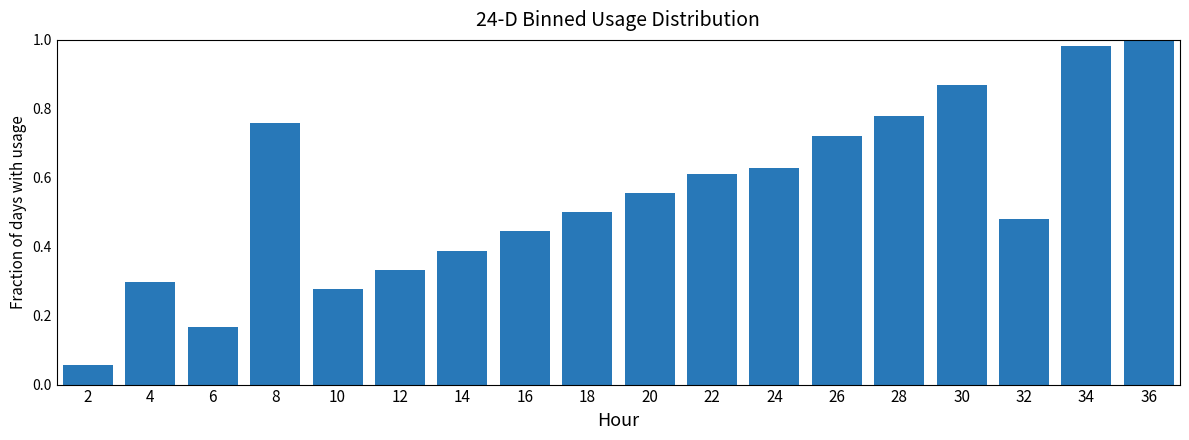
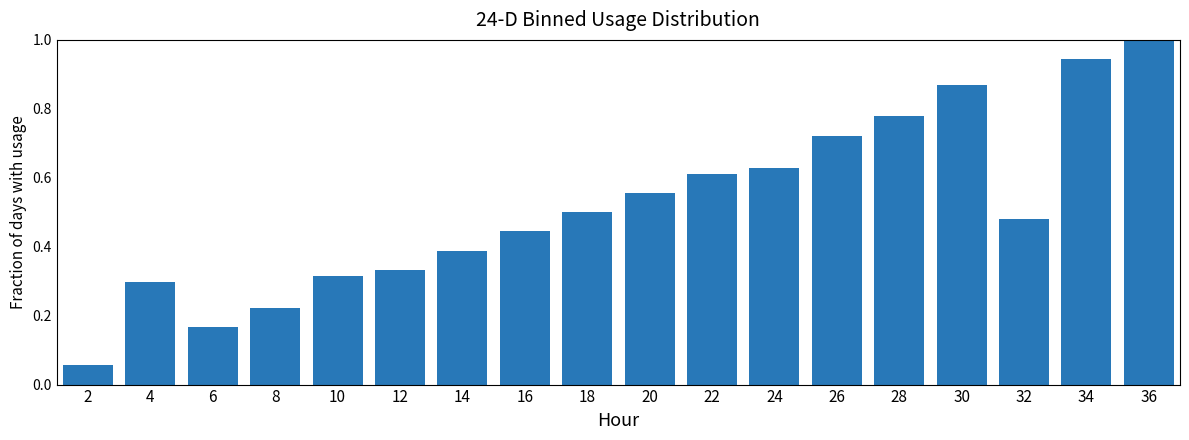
8: 0.76 -> 0.22
10: 0.28 -> 0.31
34: 0.98 -> 0.94
